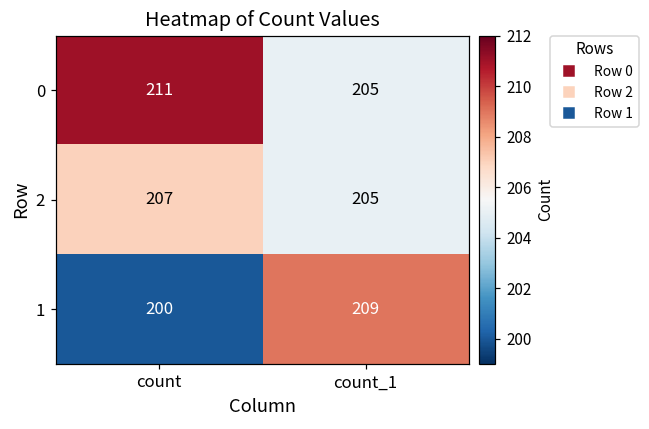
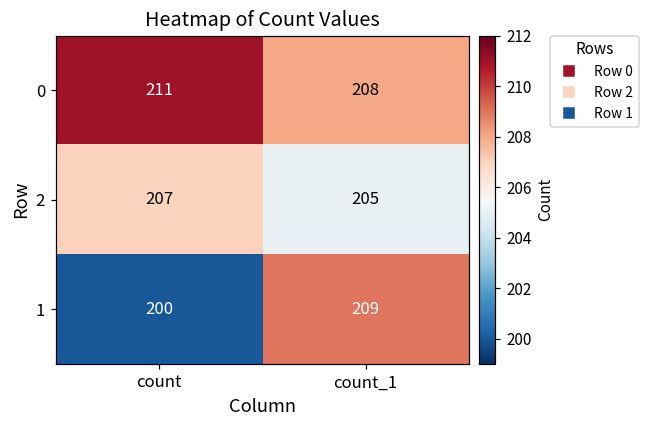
0, count_1: 205 -> 208
